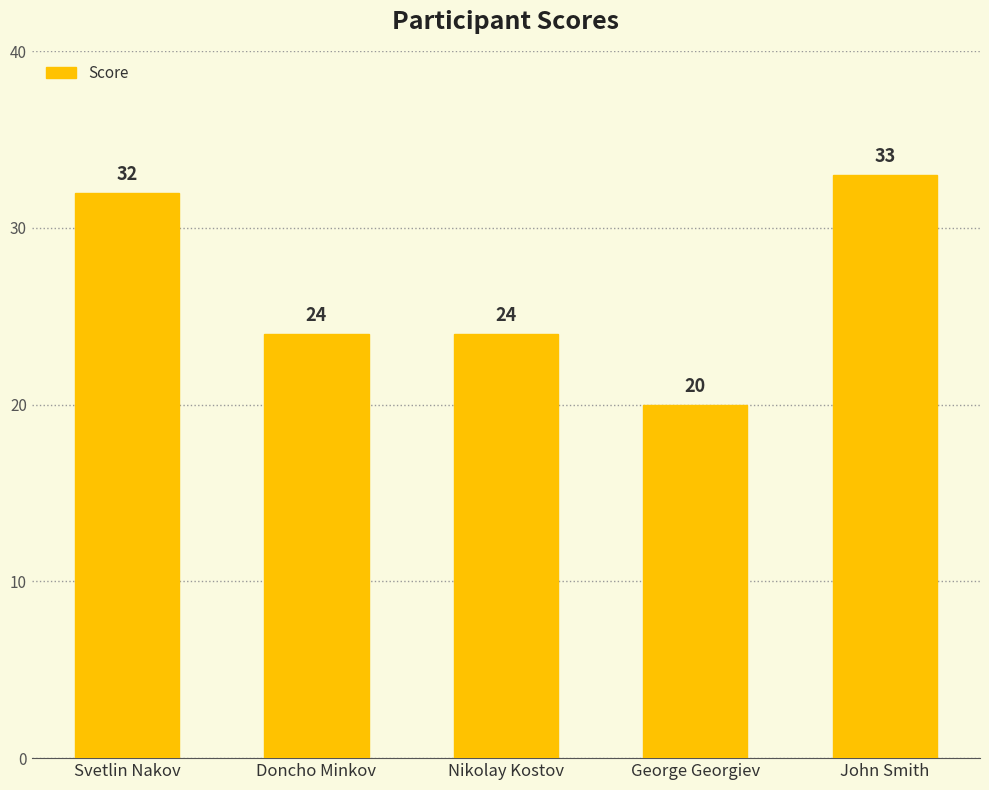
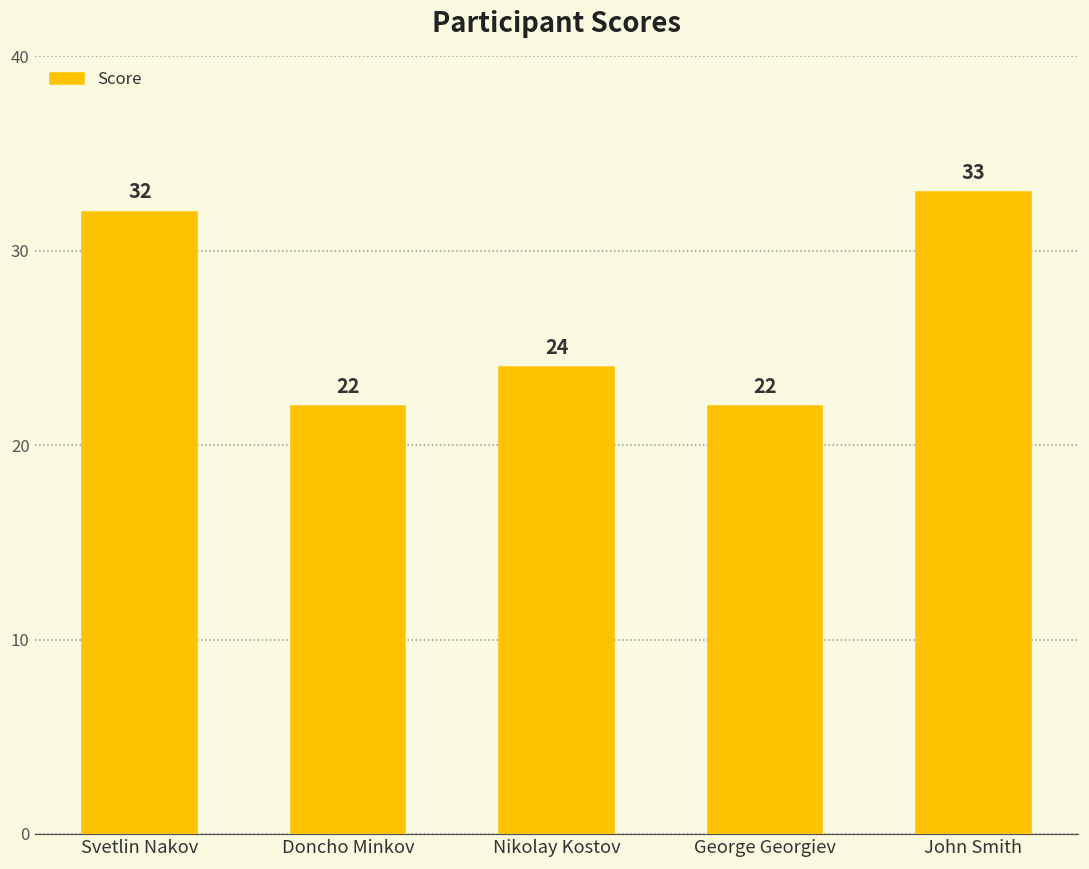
Doncho Minkov: 24 -> 22
George Georgiev: 20 -> 22
